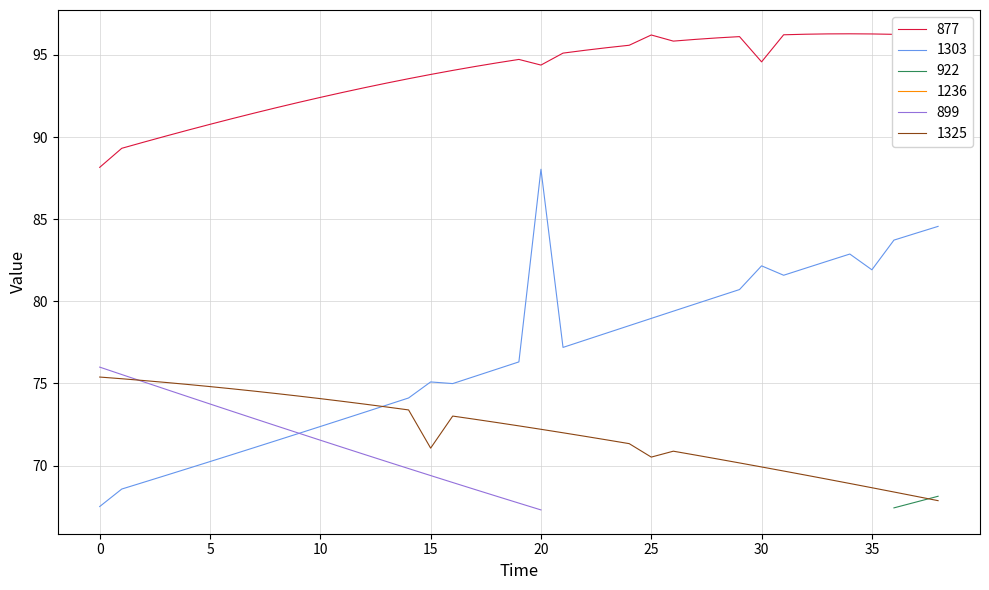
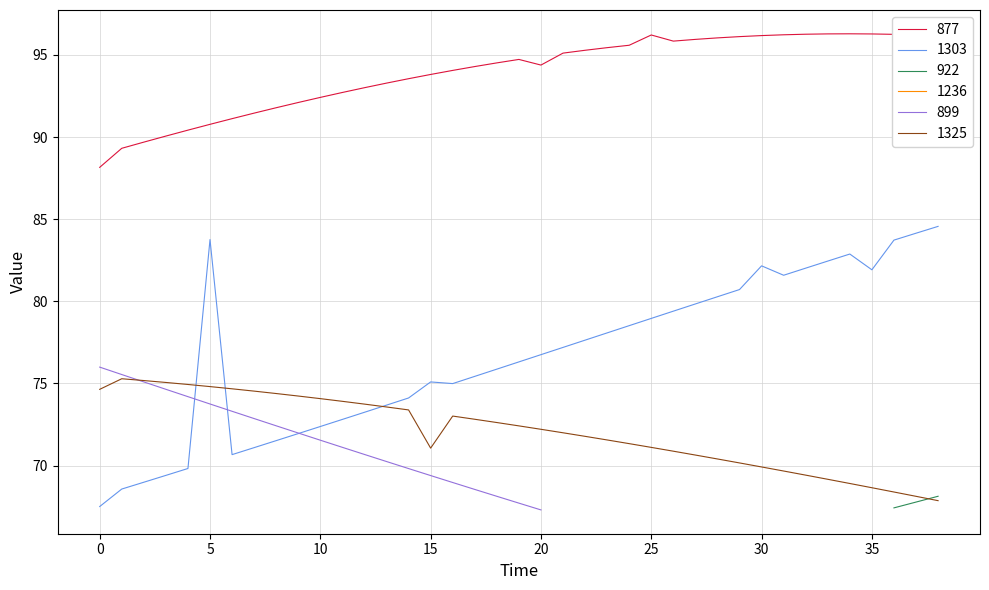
1325, 0: 75.4 -> 74.6
1303, 5: 70.2 -> 83.8
1303, 20: 88.0 -> 76.8
1325, 25: 70.5 -> 71.1
877, 30: 94.6 -> 96.2
